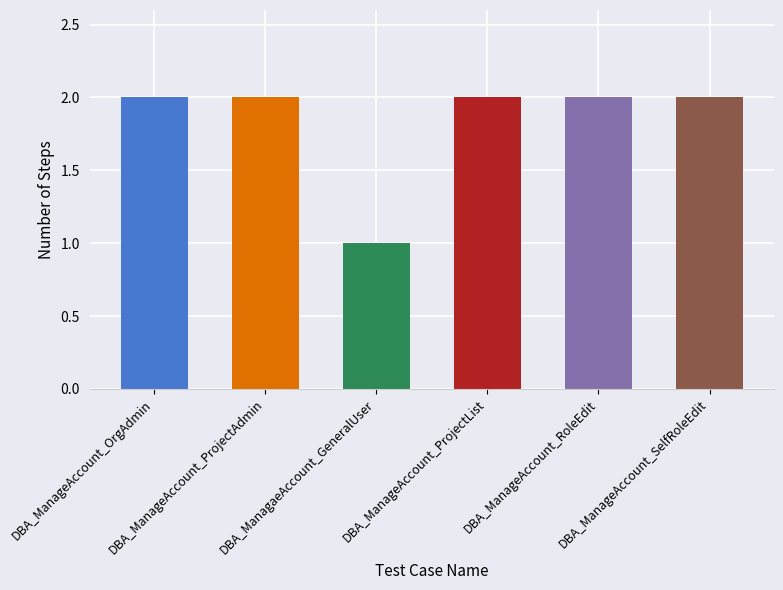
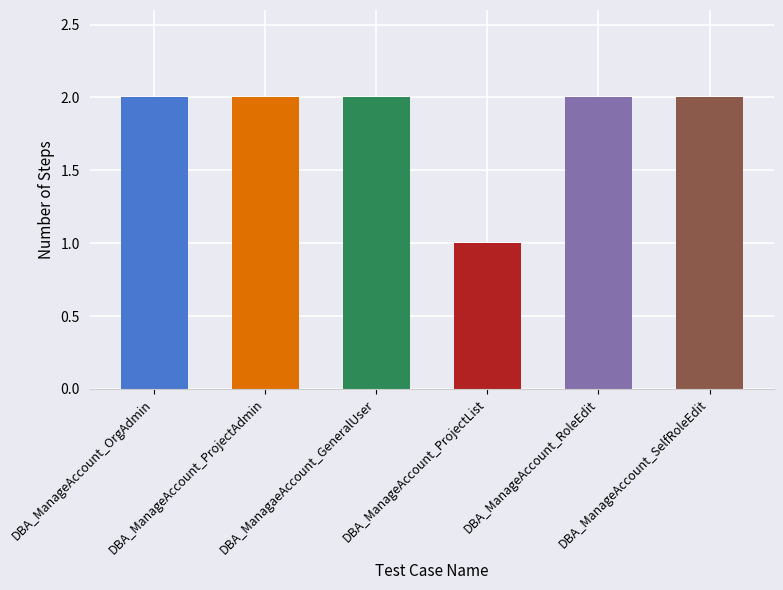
DBA_ManagaeAccount_GeneralUser: 1 -> 2
DBA_ManageAccount_ProjectList: 2 -> 1
